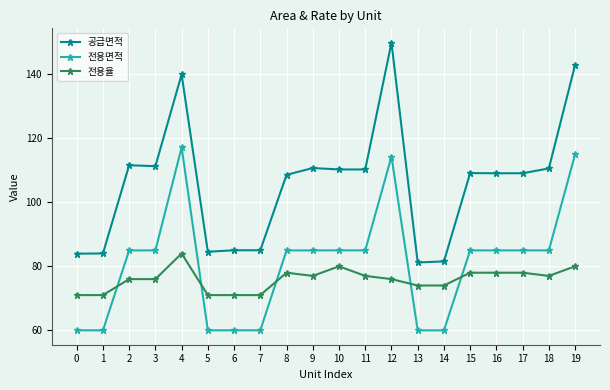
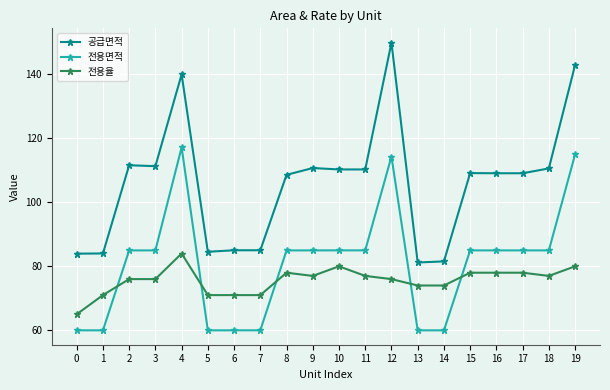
전용율, 0: 71 -> 65
